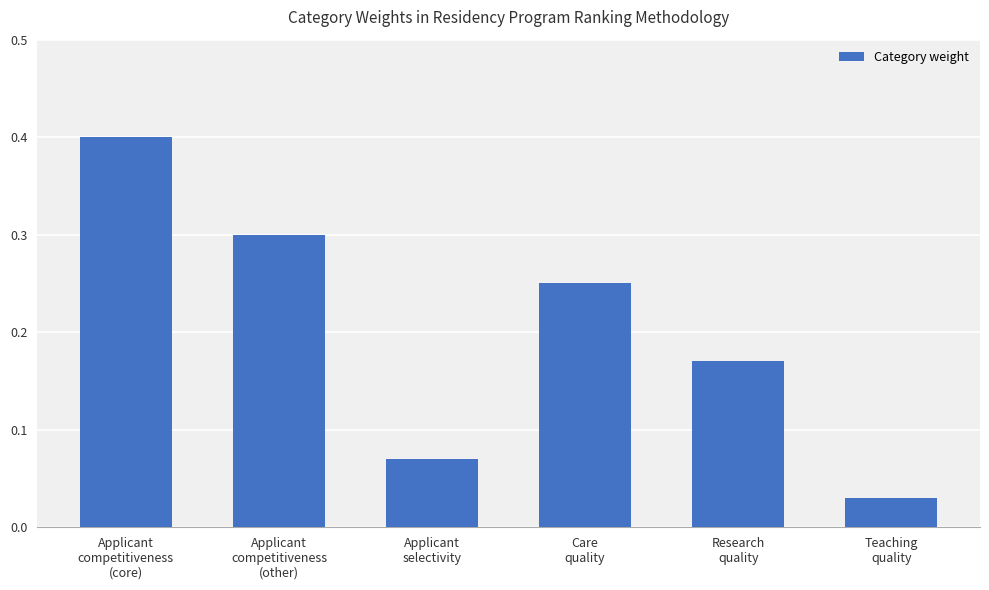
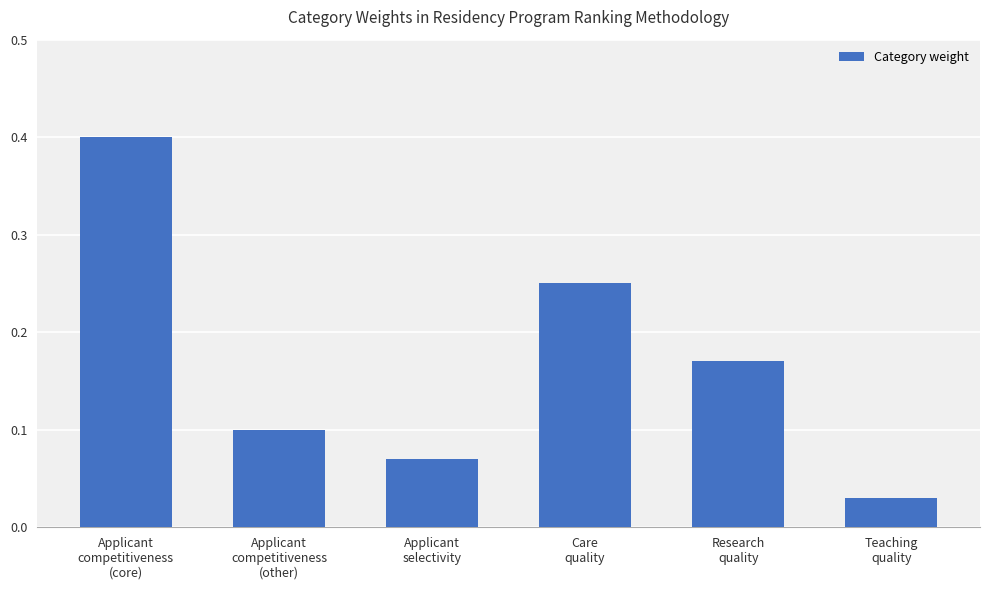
Applicant competitiveness (other): 0.3 -> 0.1
